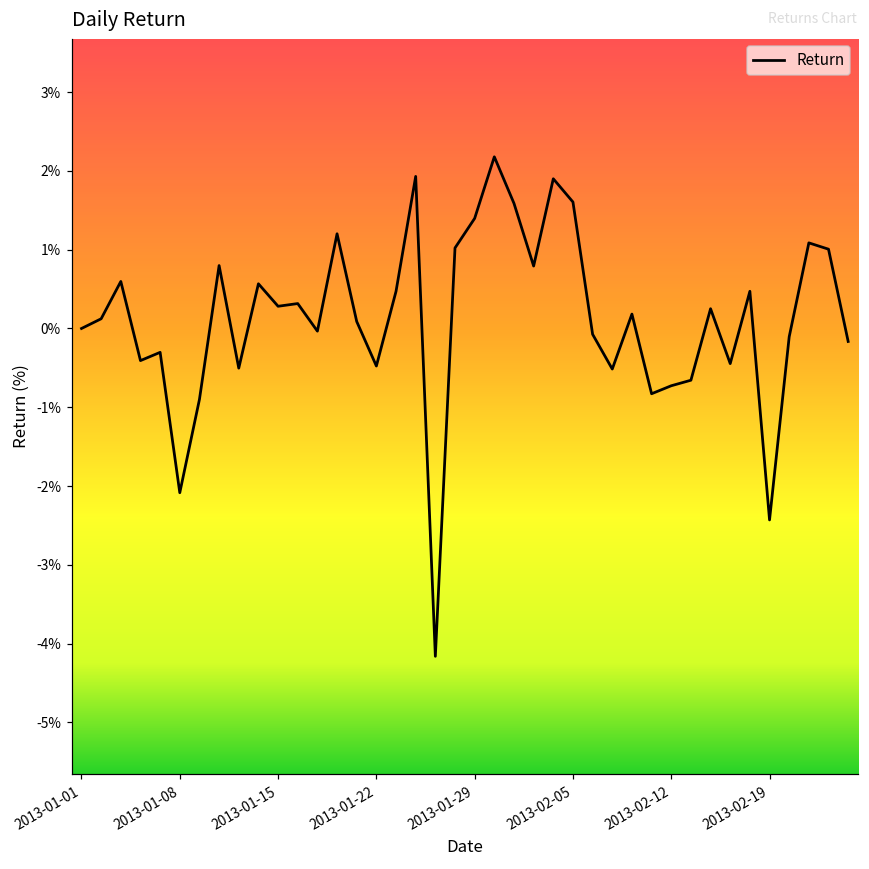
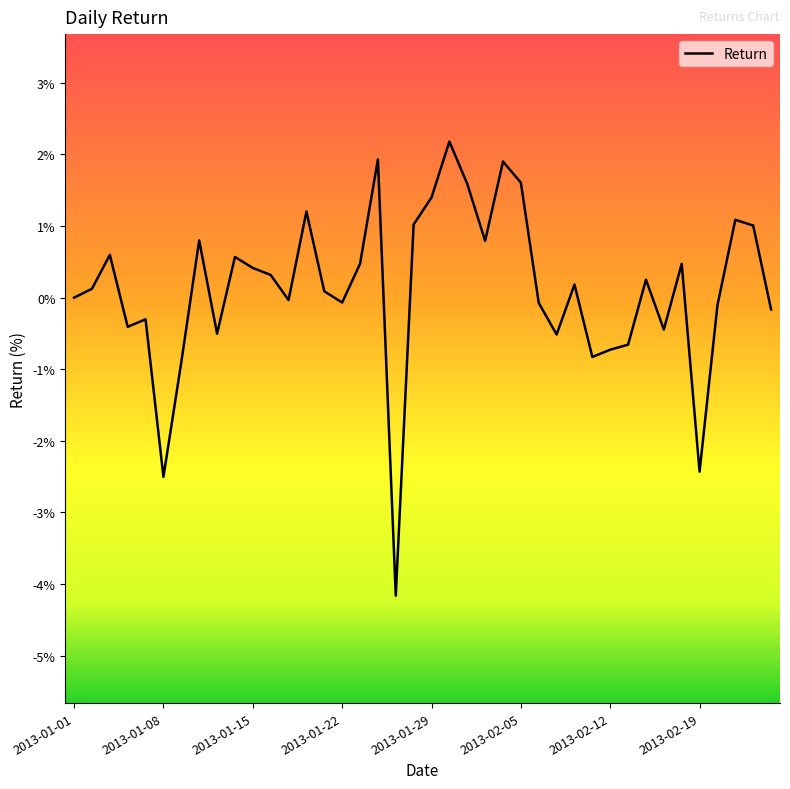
2013-01-08: -2.1% -> -2.5%
2013-01-15: 0.3% -> 0.4%
2013-01-22: -0.5% -> -0.1%
